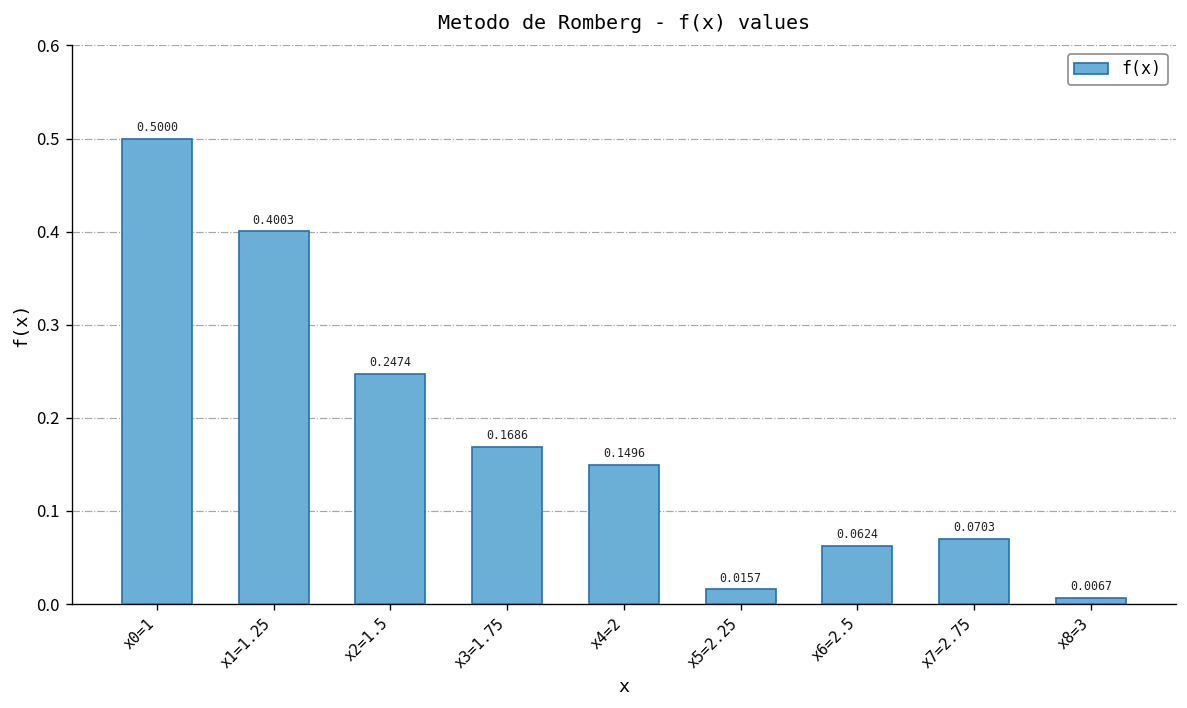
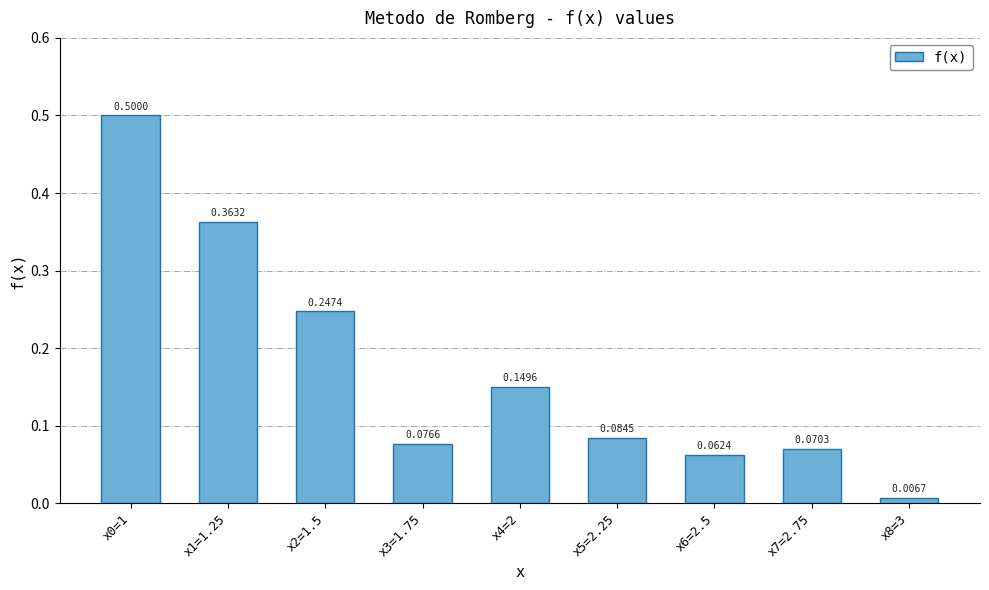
x1=1.25: 0.4003 -> 0.3632
x3=1.75: 0.1686 -> 0.0766
x5=2.25: 0.0157 -> 0.0845
